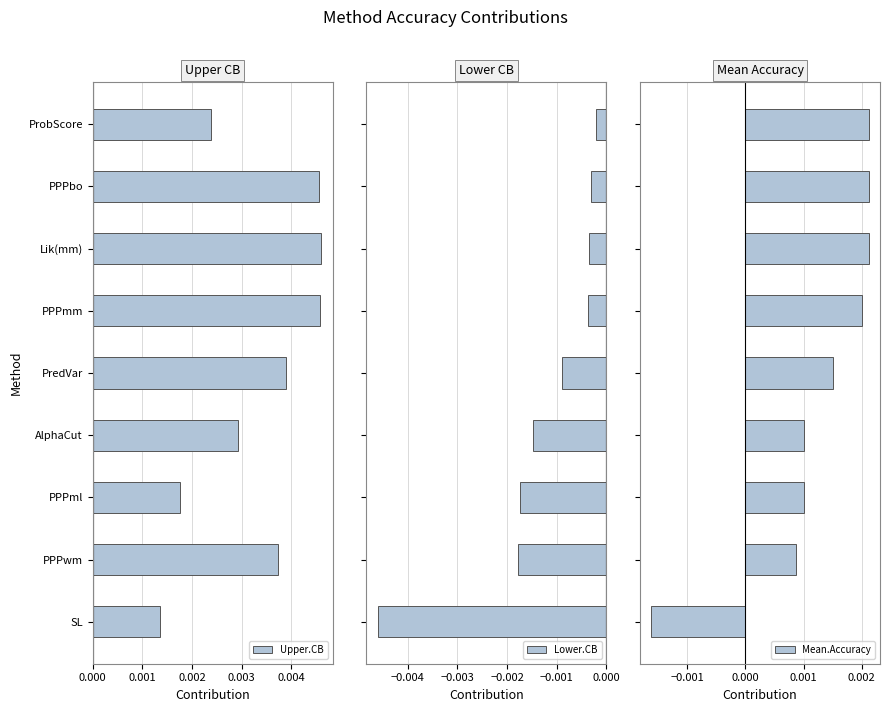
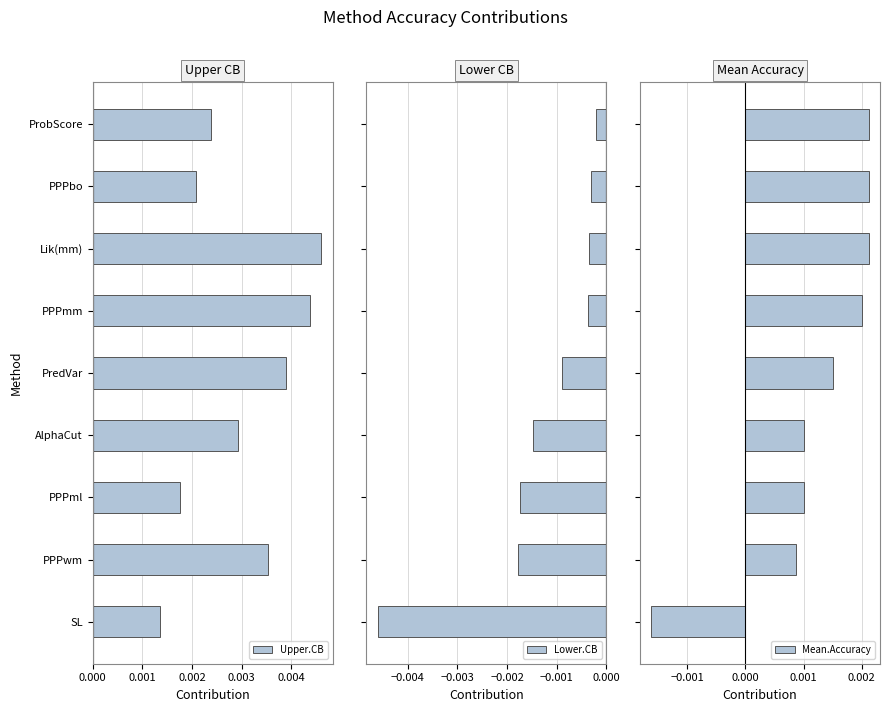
Upper CB, PPPbo: 0.0046 -> 0.0021
Upper CB, PPPmm: 0.0046 -> 0.0044
Upper CB, PPPwm: 0.0037 -> 0.0035
